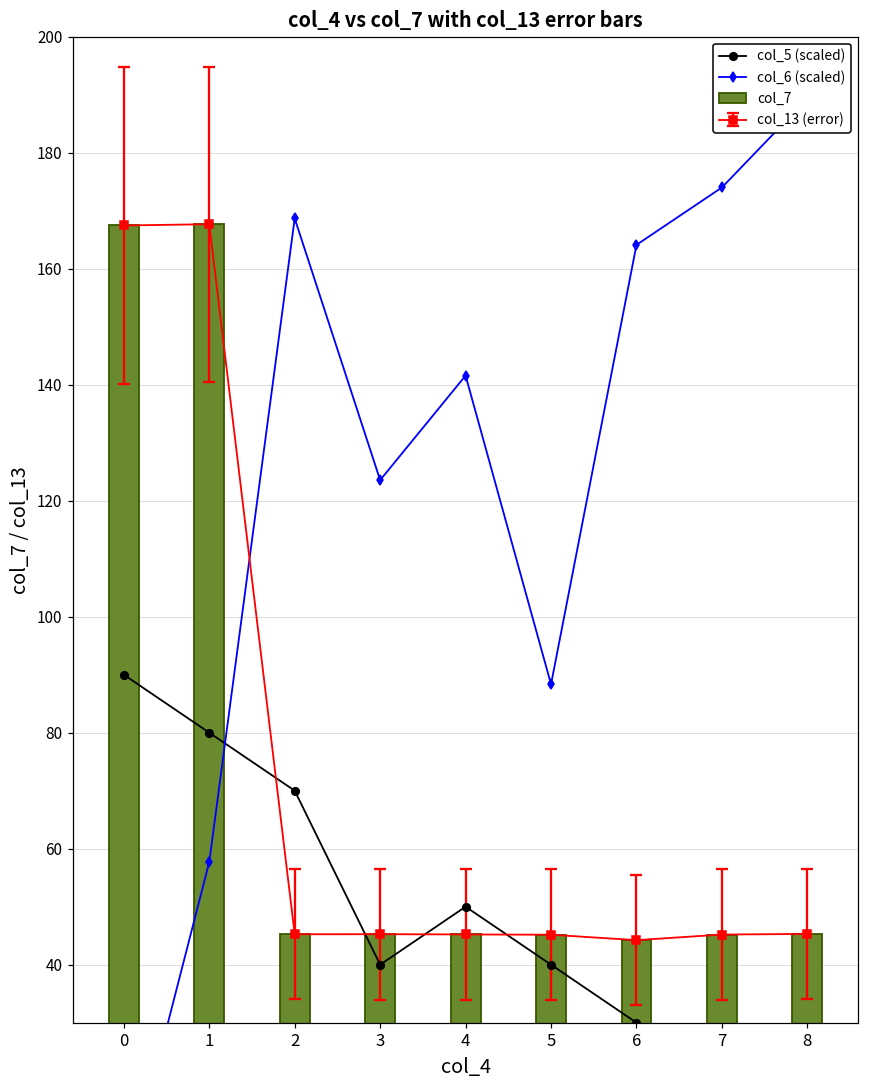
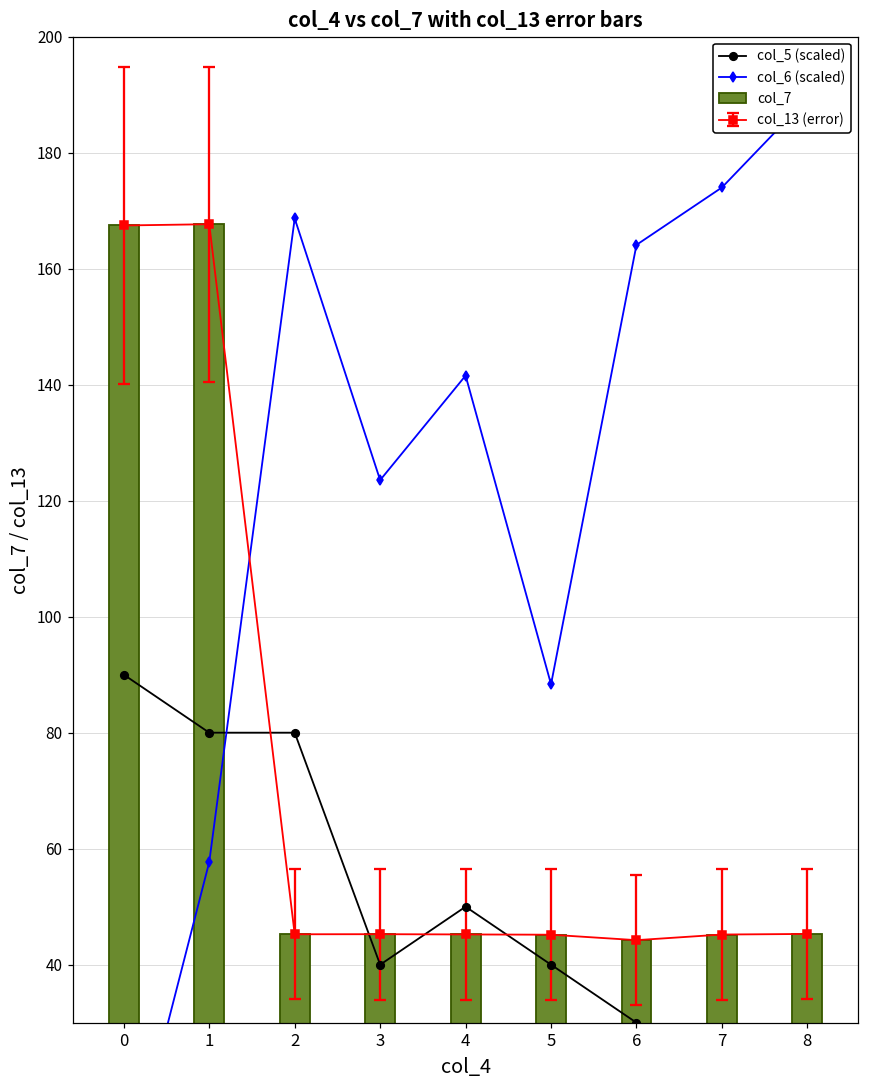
col_5 (scaled), 2: 70 -> 80
